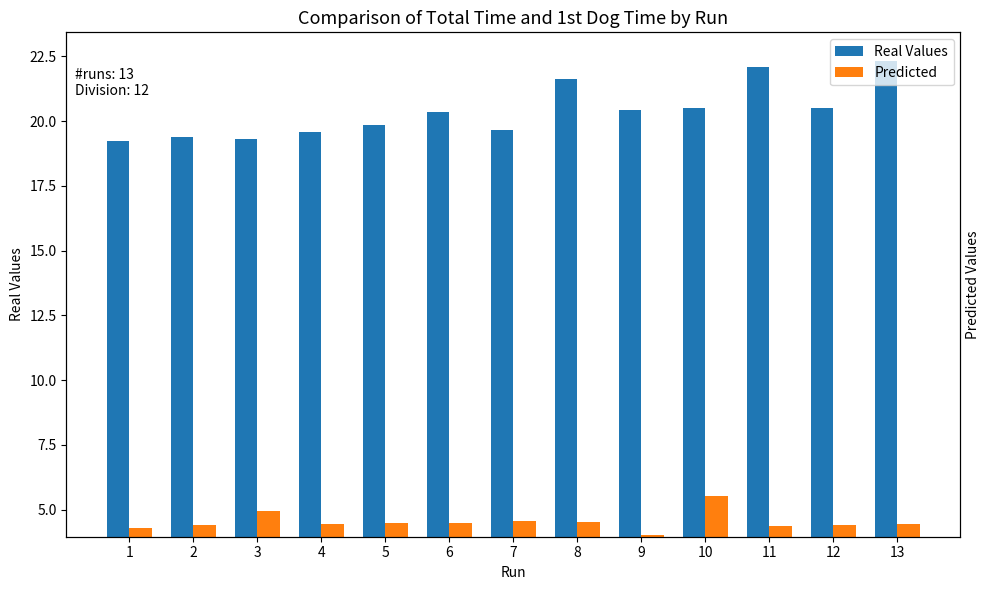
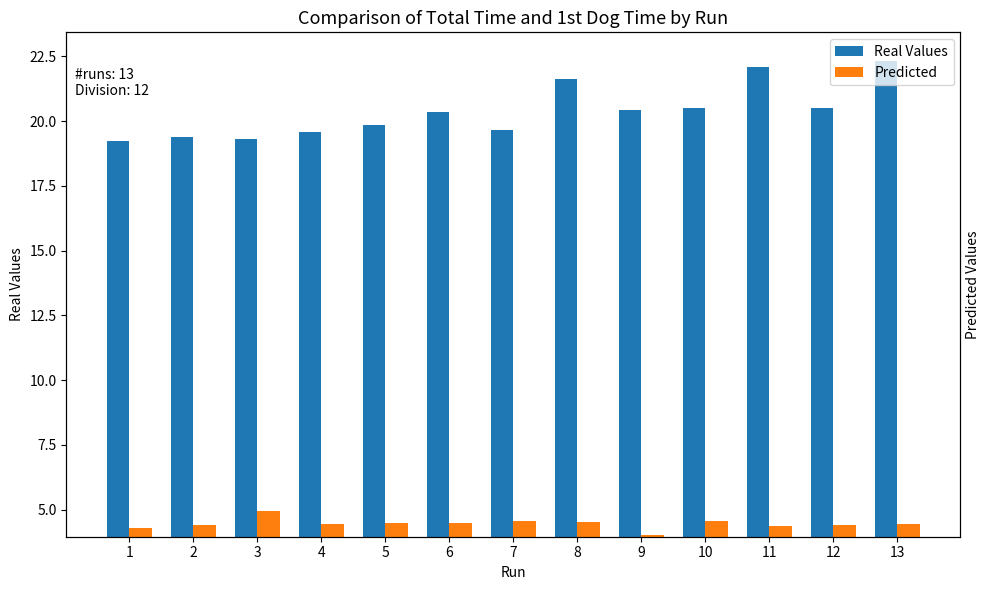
Predicted, 10: 5.6 -> 4.6
